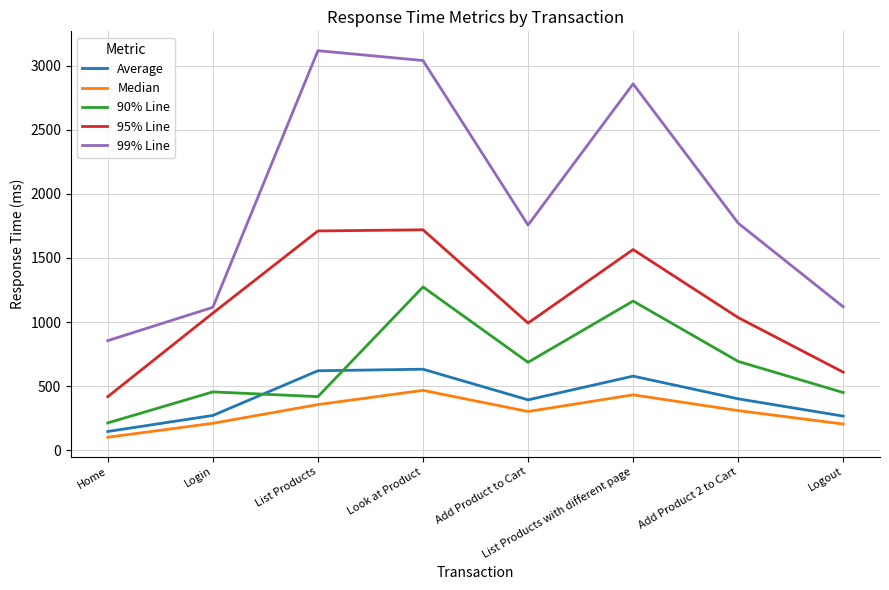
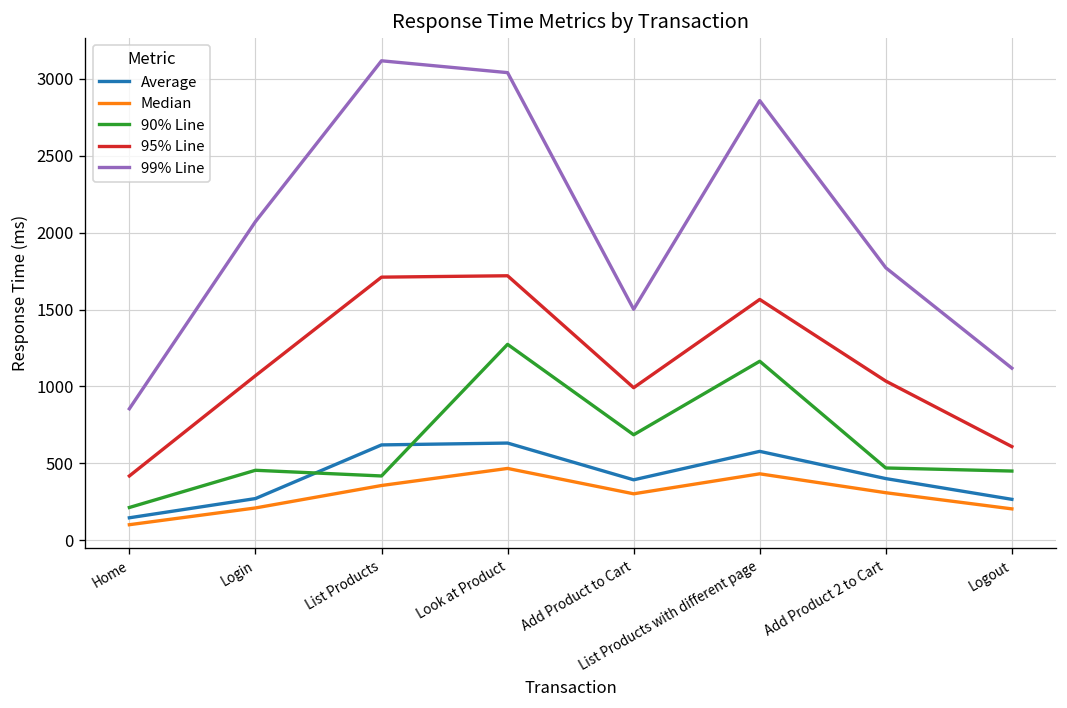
99% Line, Login: 1120 -> 2070
99% Line, Add Product to Cart: 1760 -> 1500
90% Line, Add Product 2 to Cart: 690 -> 470
